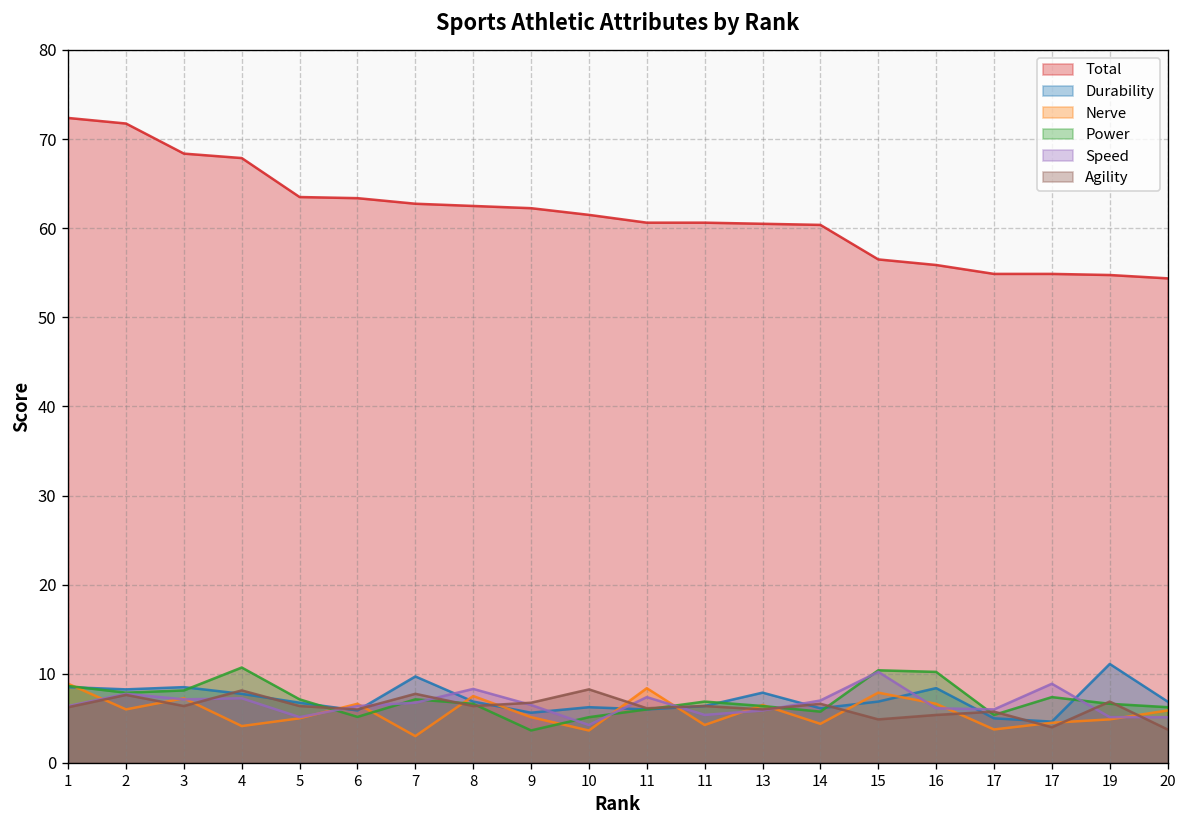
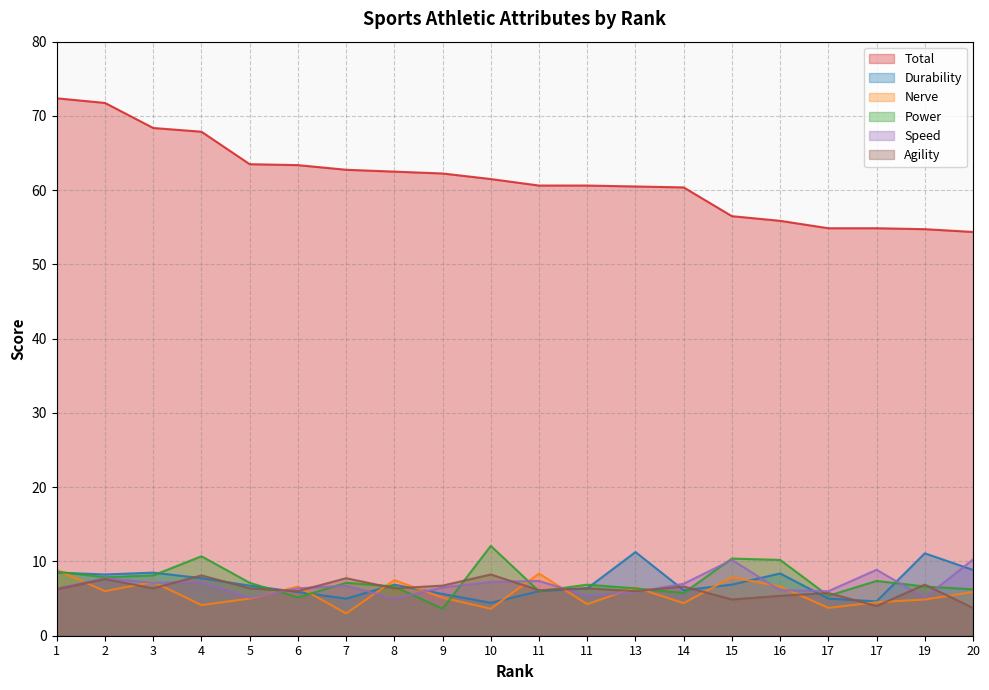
Durability, 7: 10 -> 5
Speed, 8: 8 -> 5
Durability, 10: 6 -> 4
Power, 10: 5 -> 12
Speed, 10: 4 -> 7
Durability, 13: 8 -> 11
Durability, 20: 7 -> 9
Speed, 20: 5 -> 10
